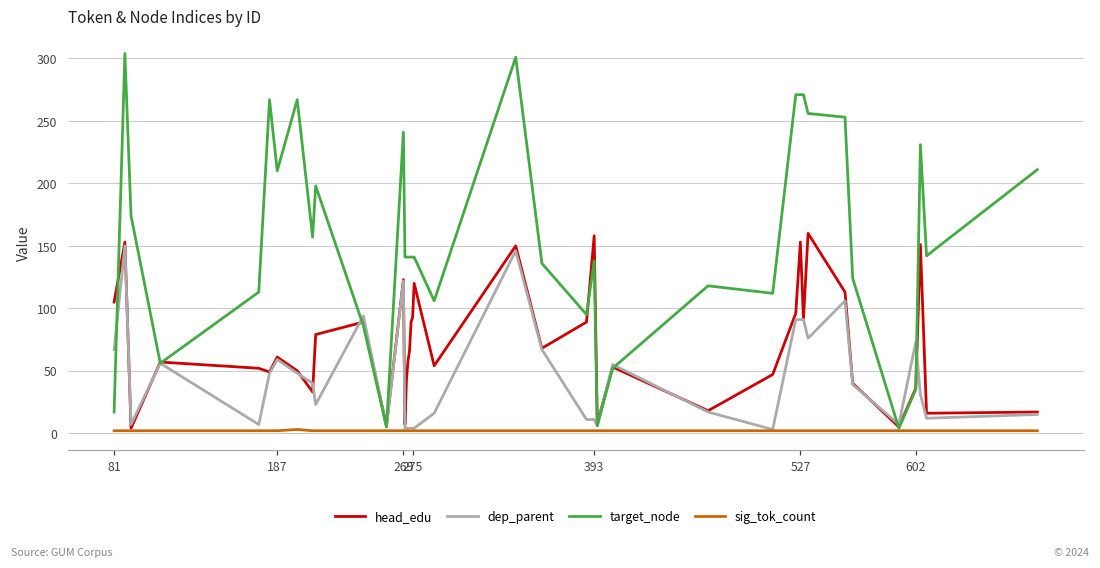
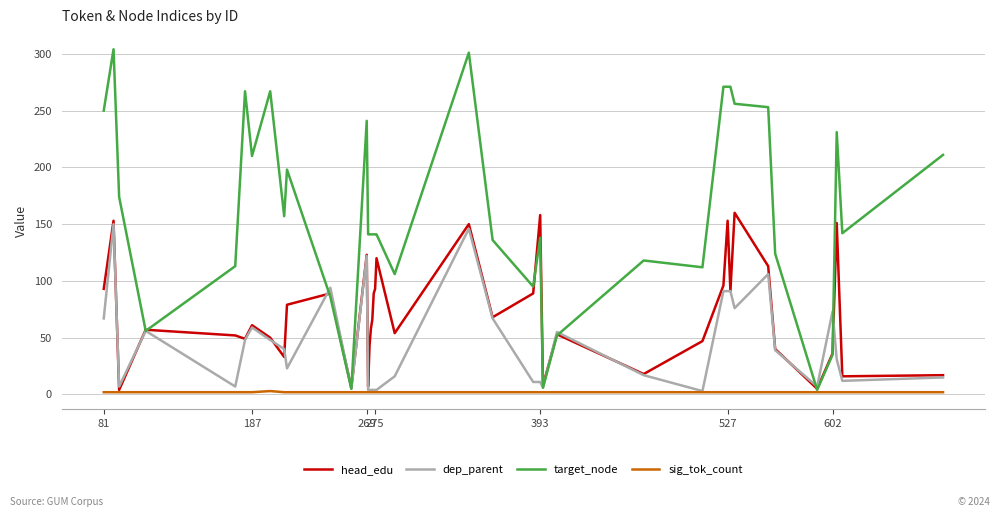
head_edu, 81: 105 -> 93
target_node, 81: 17 -> 250
